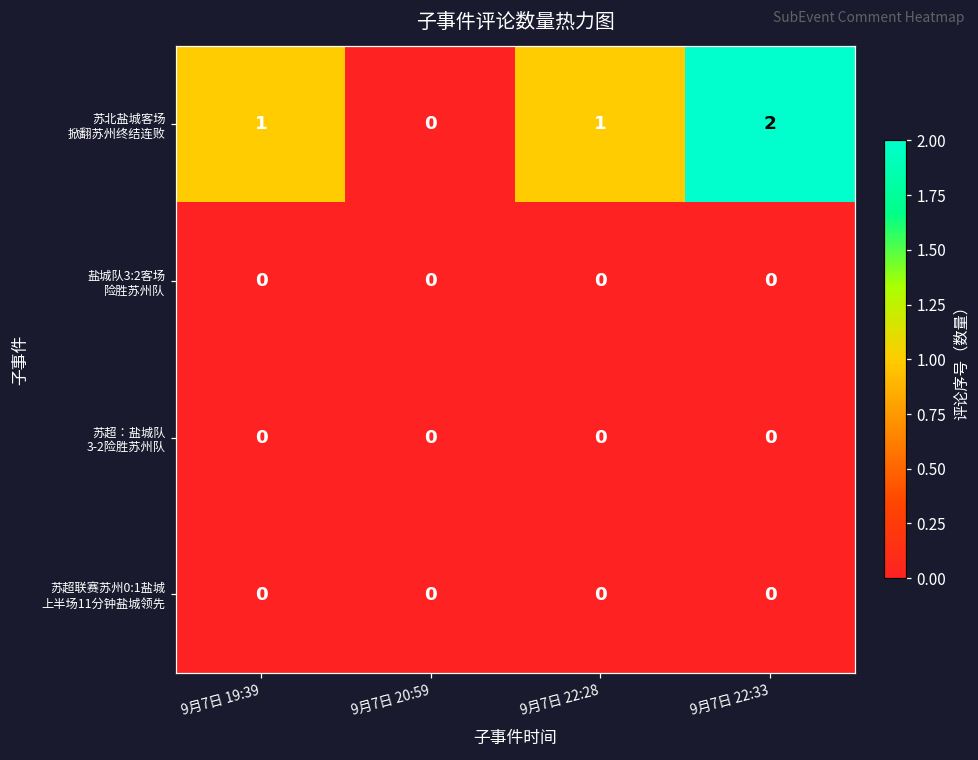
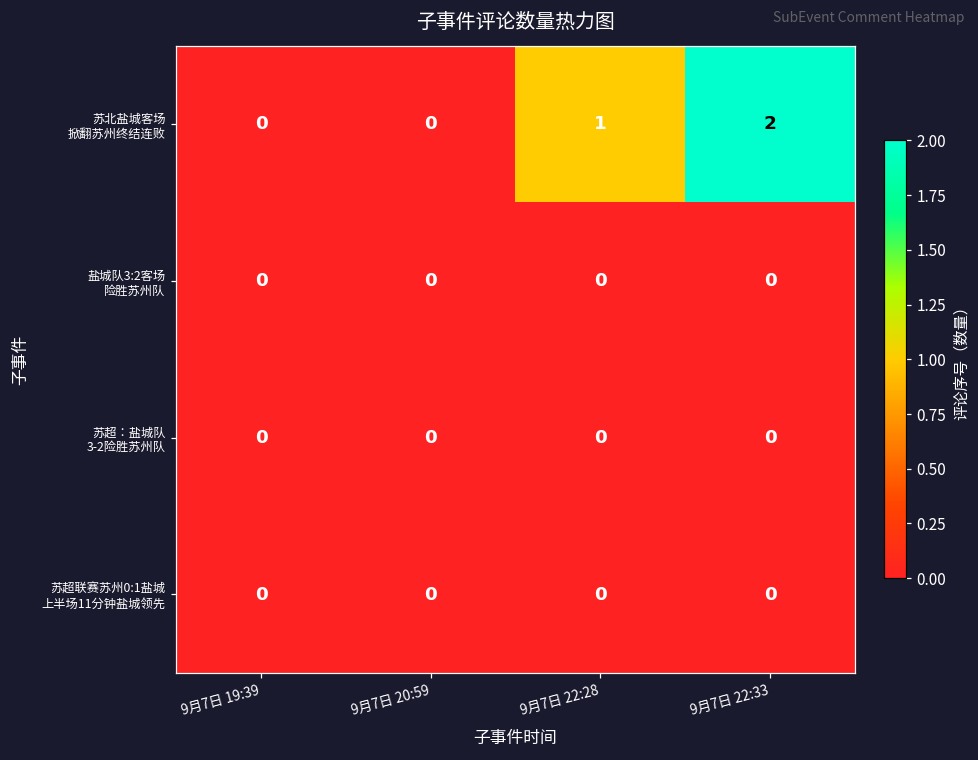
苏北盐城客场 掀翻苏州终结连败, 9月7日 19:39: 1 -> 0
